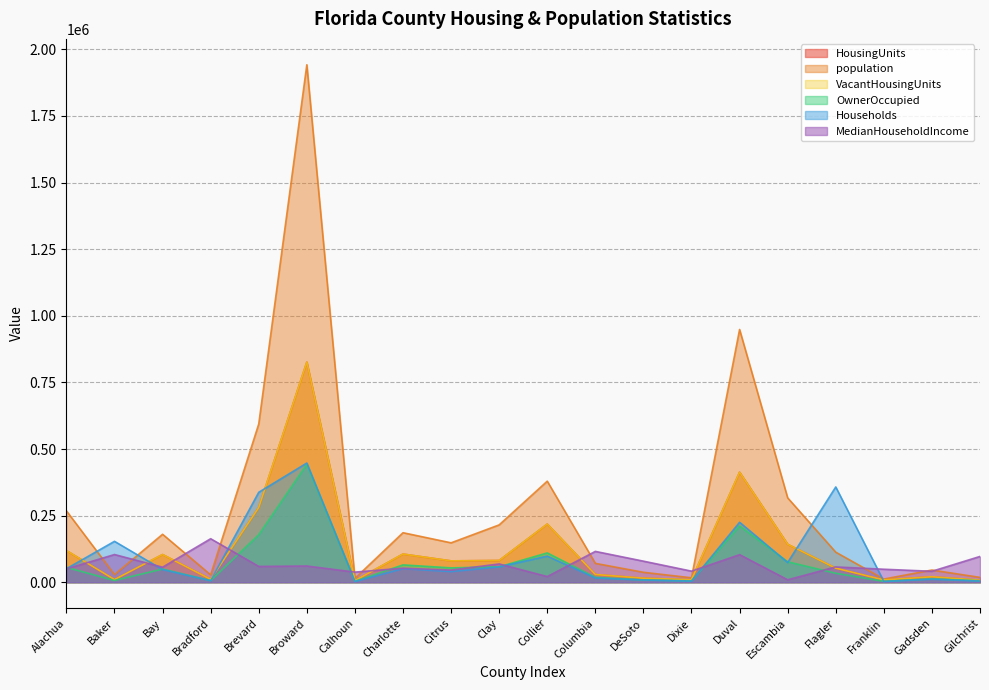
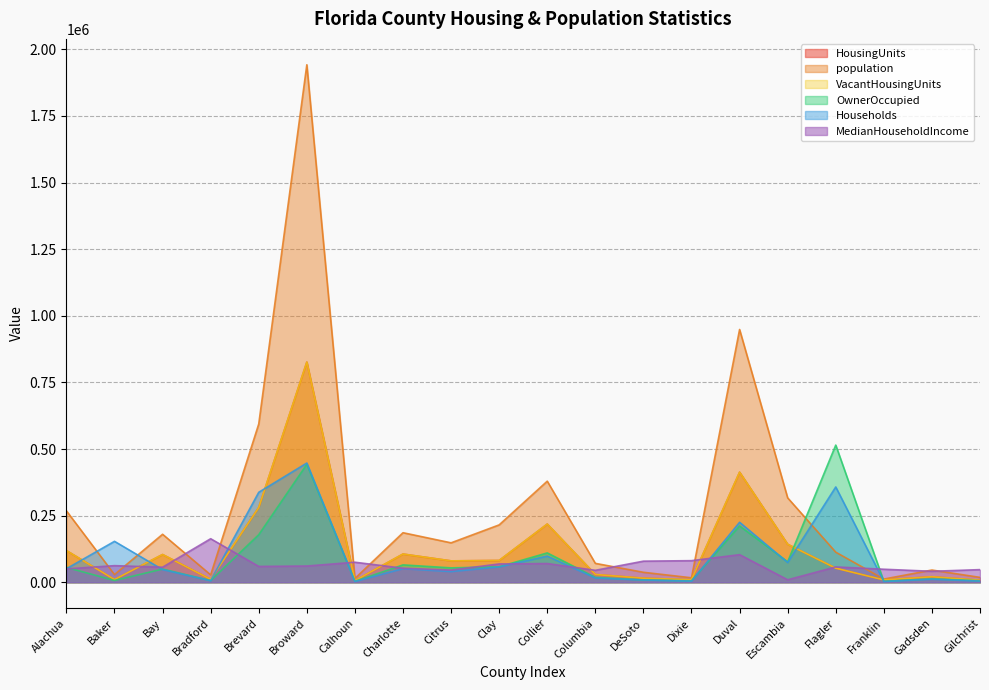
MedianHouseholdIncome, Baker: 100000 -> 60000
MedianHouseholdIncome, Calhoun: 40000 -> 80000
MedianHouseholdIncome, Collier: 20000 -> 70000
MedianHouseholdIncome, Columbia: 120000 -> 40000
MedianHouseholdIncome, Dixie: 40000 -> 80000
OwnerOccupied, Flagler: 30000 -> 510000
MedianHouseholdIncome, Gilchrist: 100000 -> 50000
